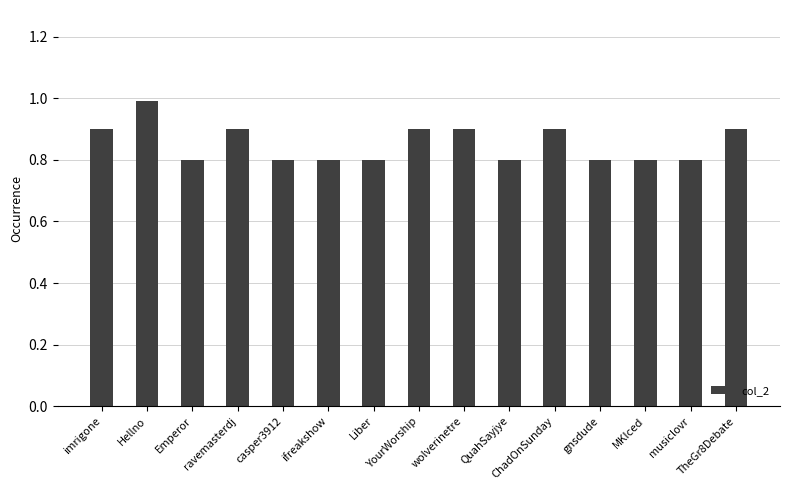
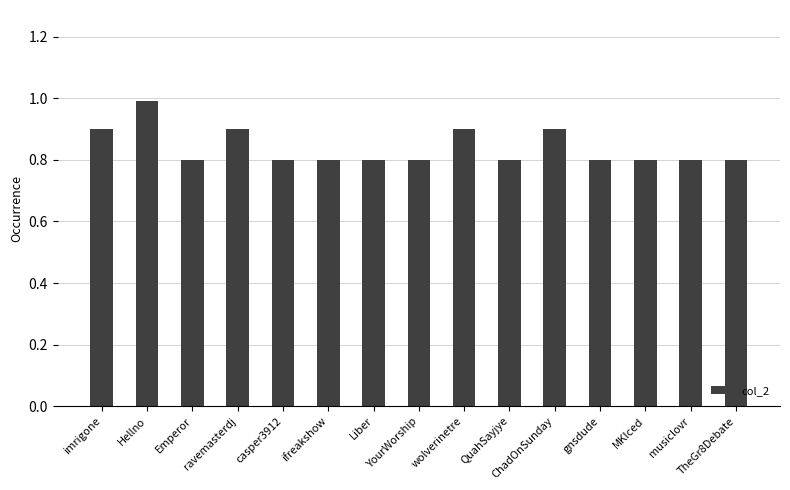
YourWorship: 0.9 -> 0.8
TheGr8Debate: 0.9 -> 0.8
